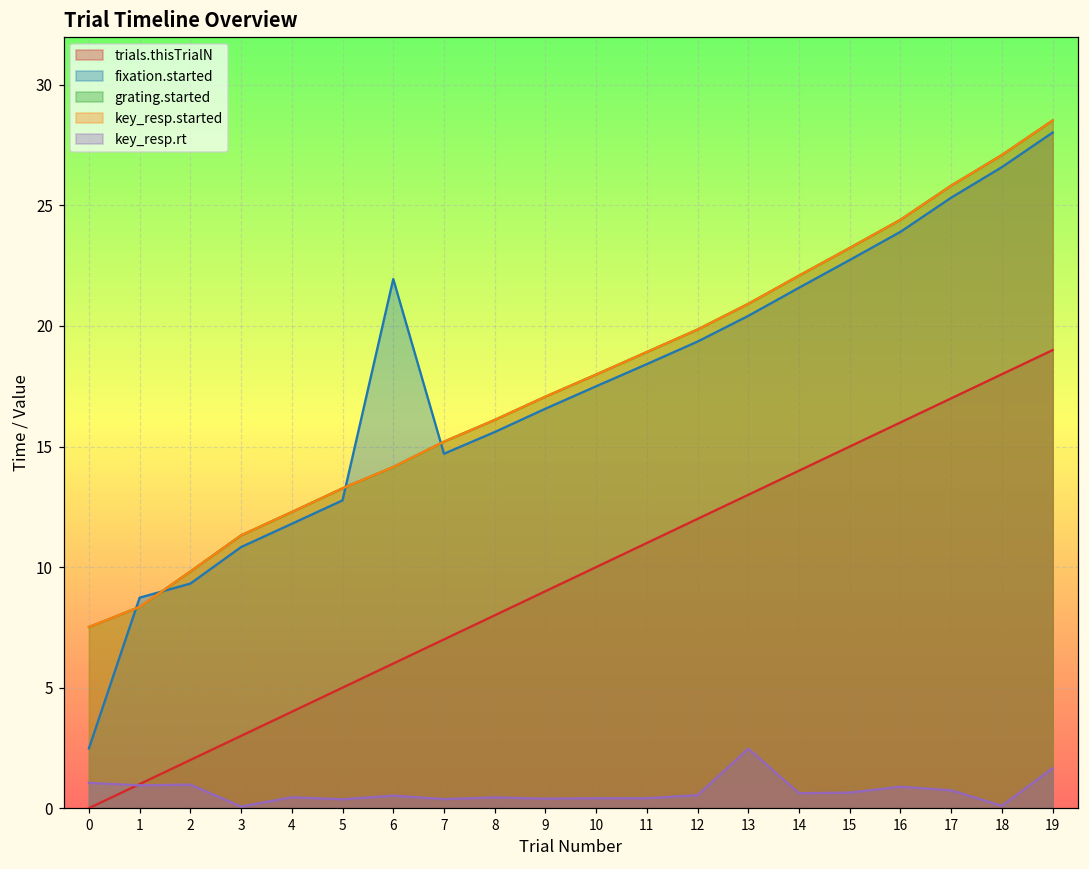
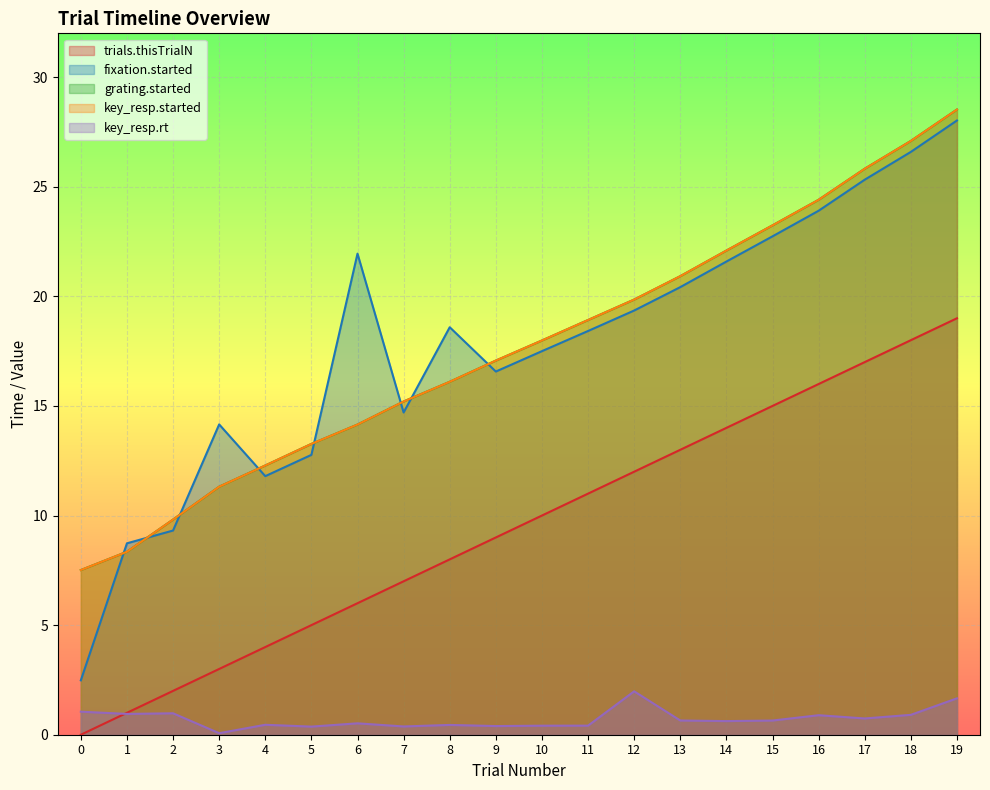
fixation.started, 3: 10.8 -> 14.2
fixation.started, 8: 15.6 -> 18.6
key_resp.rt, 12: 0.5 -> 2.0
key_resp.rt, 13: 2.5 -> 0.6
key_resp.rt, 18: 0.1 -> 0.9
